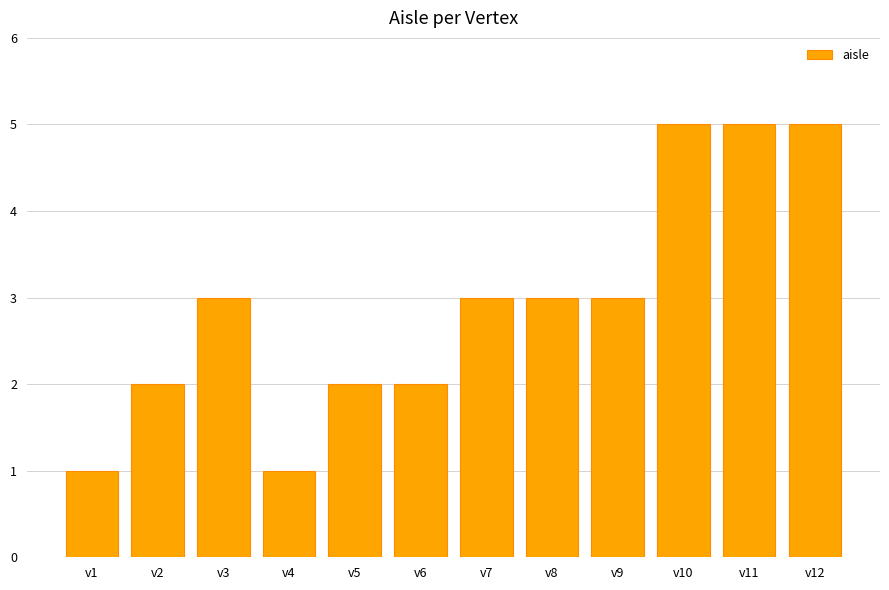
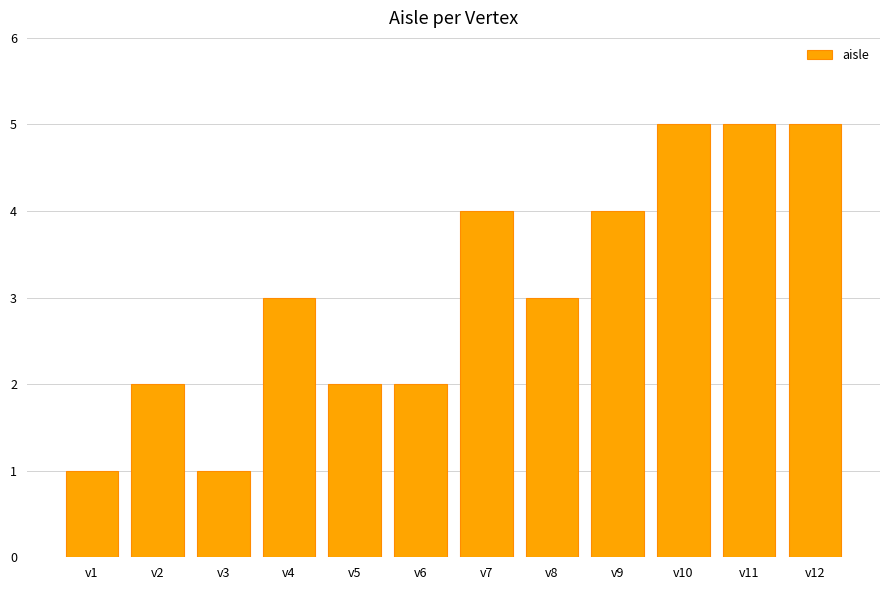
v3: 3 -> 1
v4: 1 -> 3
v7: 3 -> 4
v9: 3 -> 4
